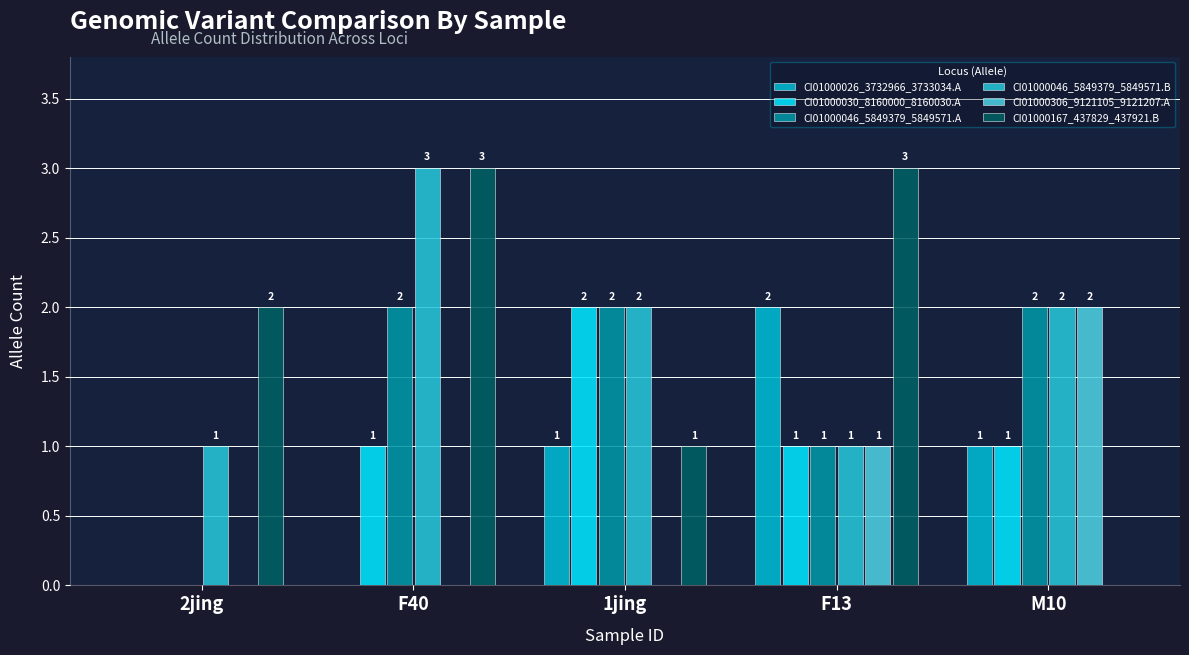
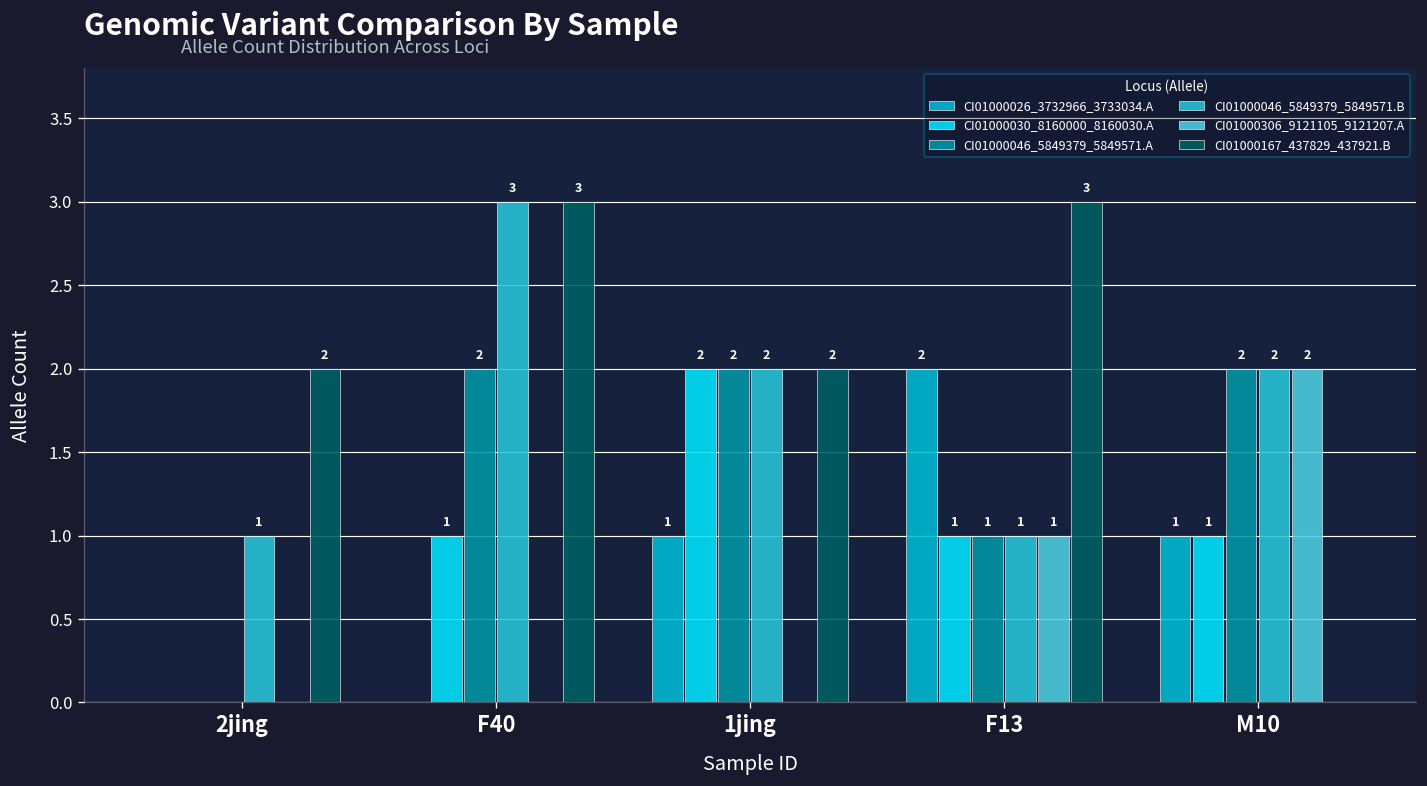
CI01000167_437829_437921.B, 1jing: 1 -> 2
